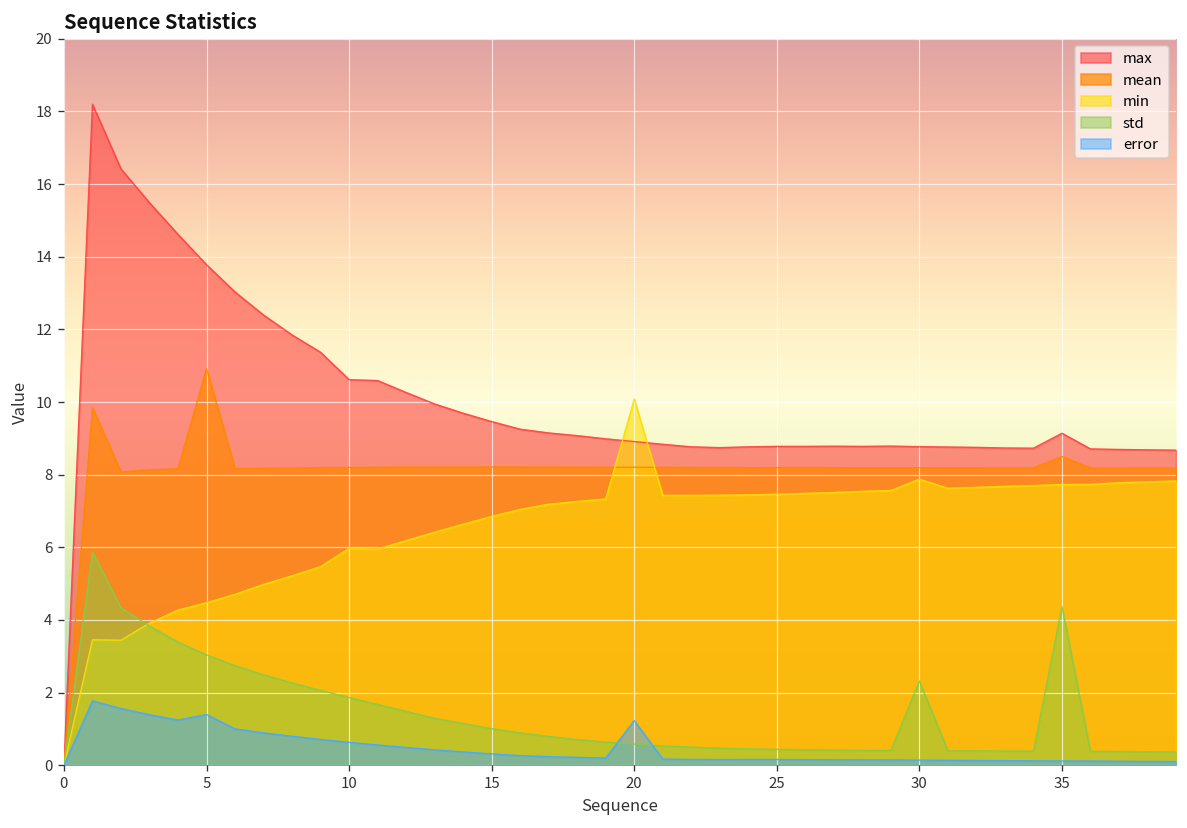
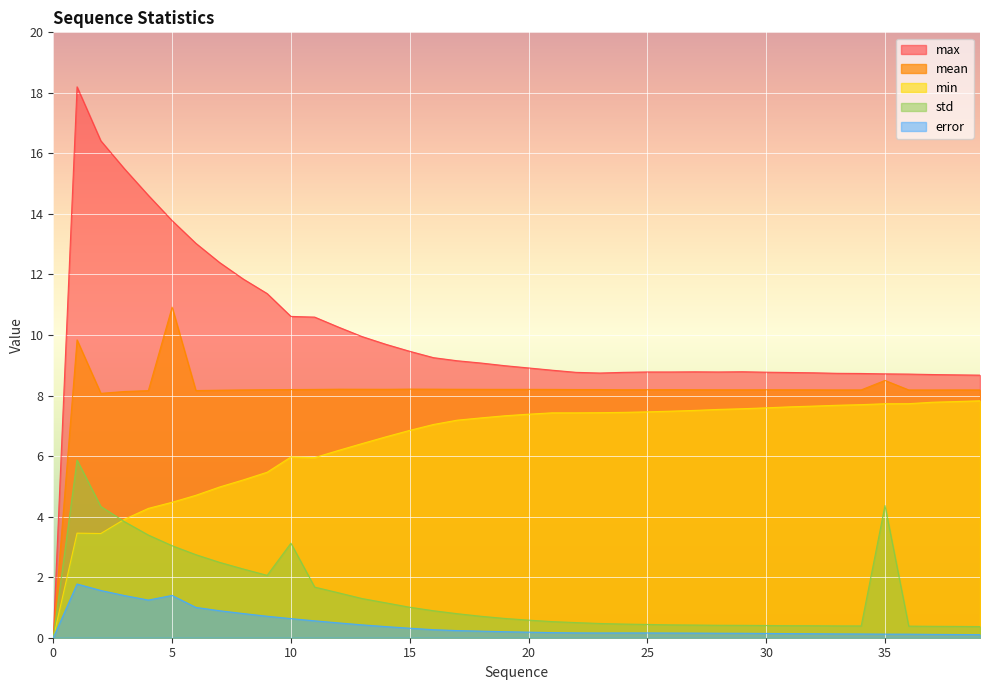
std, 10: 1.9 -> 3.1
min, 20: 10.1 -> 7.4
error, 20: 1.2 -> 0.2
min, 30: 7.9 -> 7.6
std, 30: 2.3 -> 0.4
max, 35: 9.1 -> 8.7
